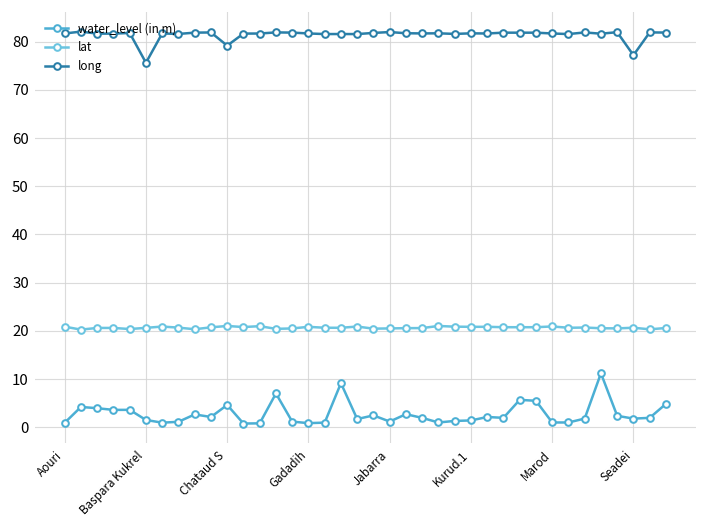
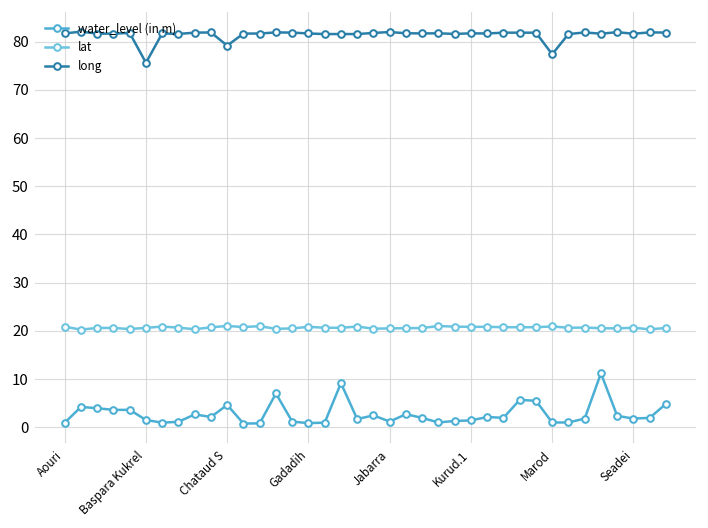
long, Marod: 82 -> 77
long, Seadei: 77 -> 82
